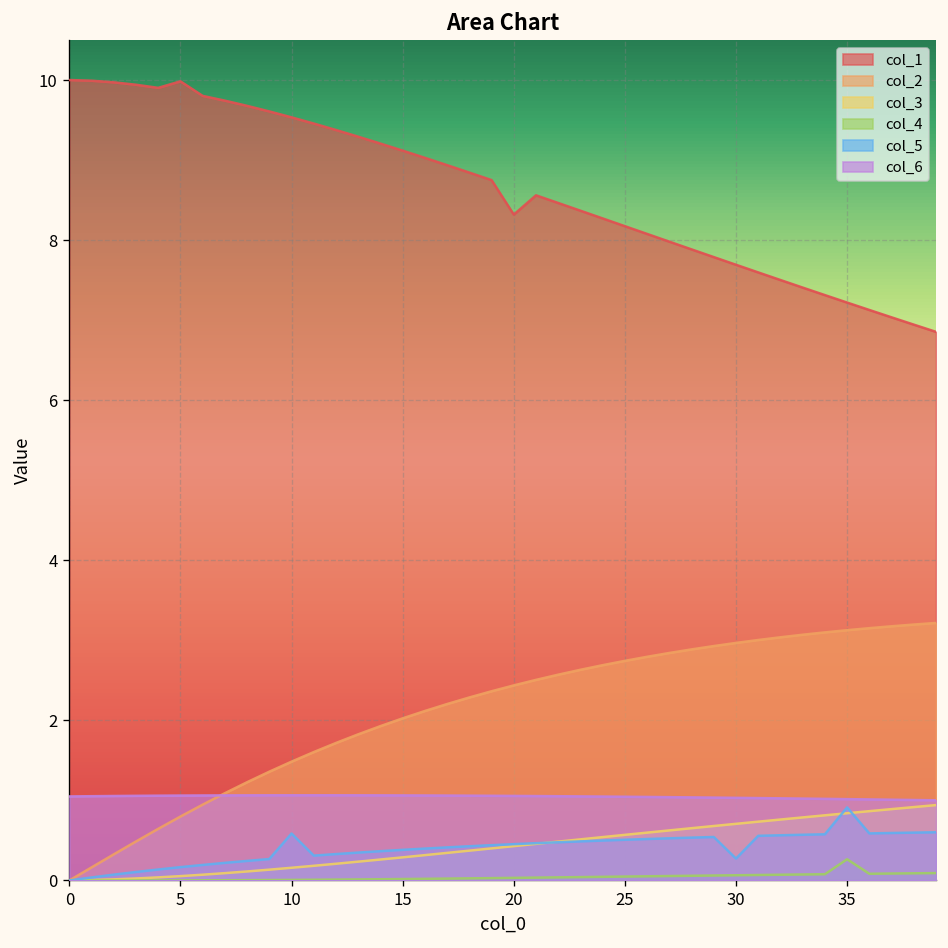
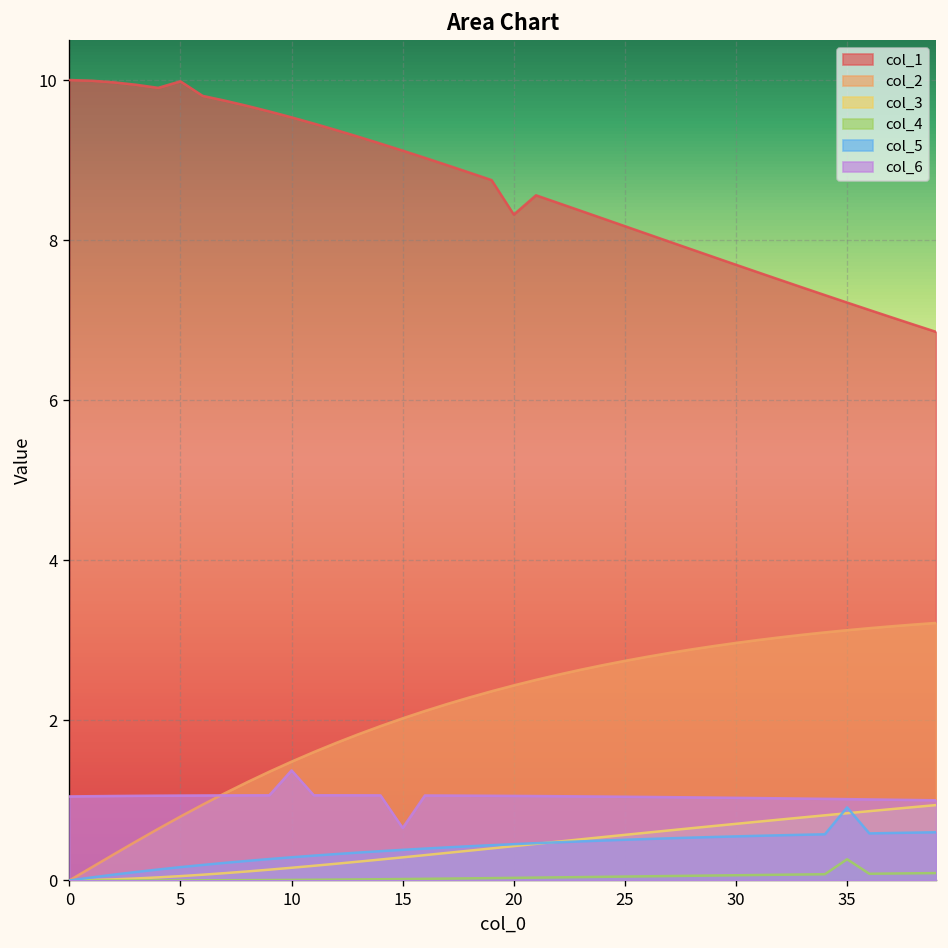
col_5, 10: 0.6 -> 0.3
col_6, 10: 1.1 -> 1.4
col_6, 15: 1.1 -> 0.7
col_5, 30: 0.3 -> 0.6
